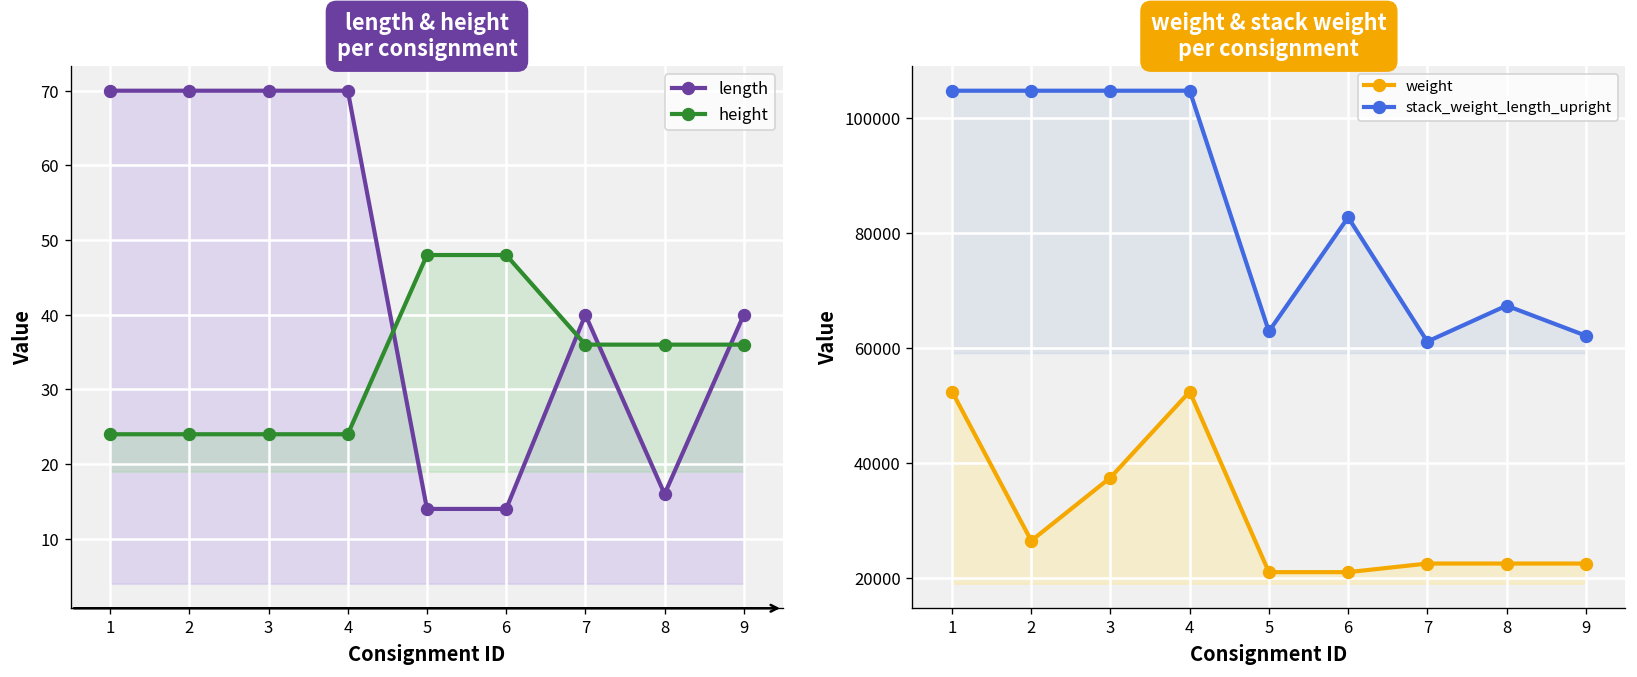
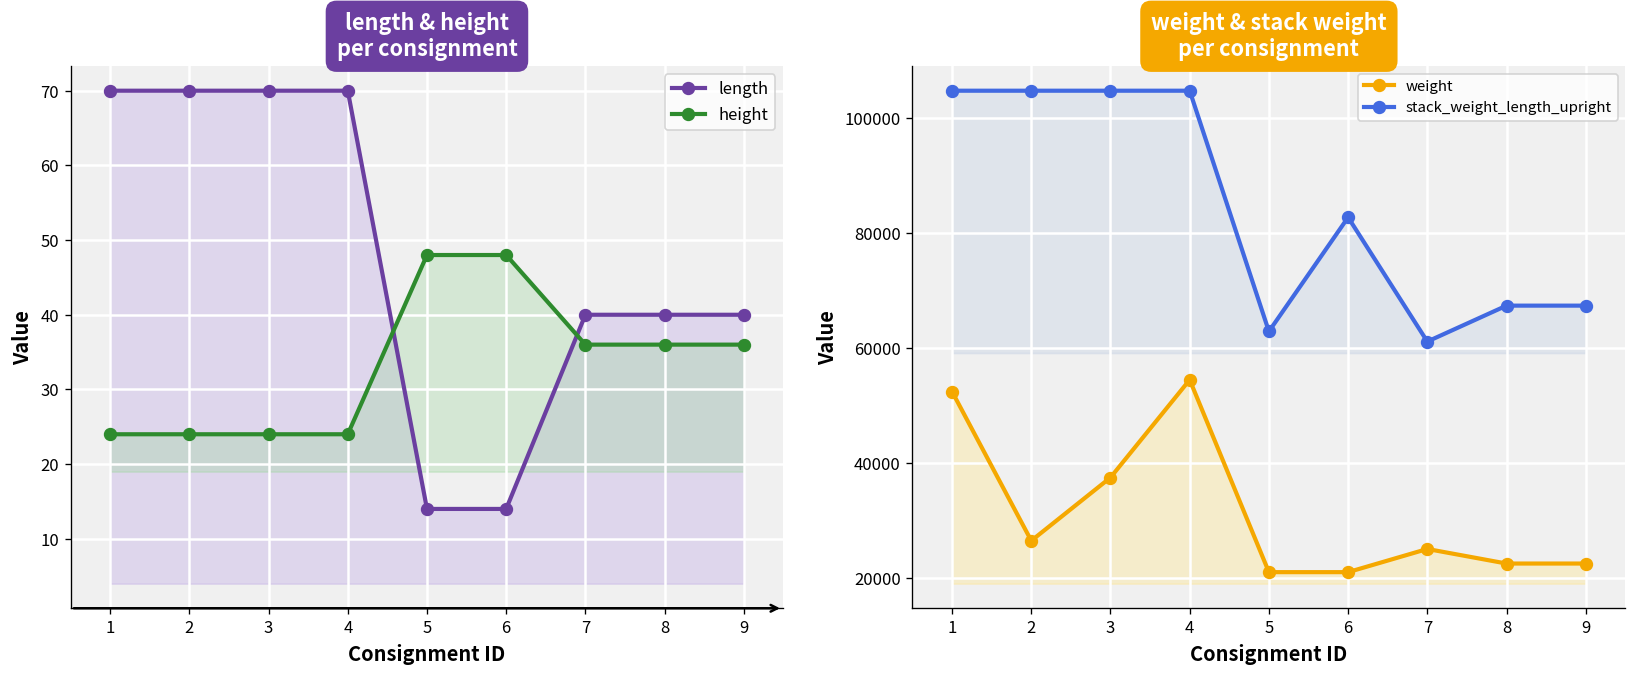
length & height per consignment, length, 8: 16 -> 40
weight & stack weight per consignment, weight, 4: 52000 -> 54000
weight & stack weight per consignment, weight, 7: 22000 -> 25000
weight & stack weight per consignment, stack_weight_length_upright, 9: 62000 -> 67000
